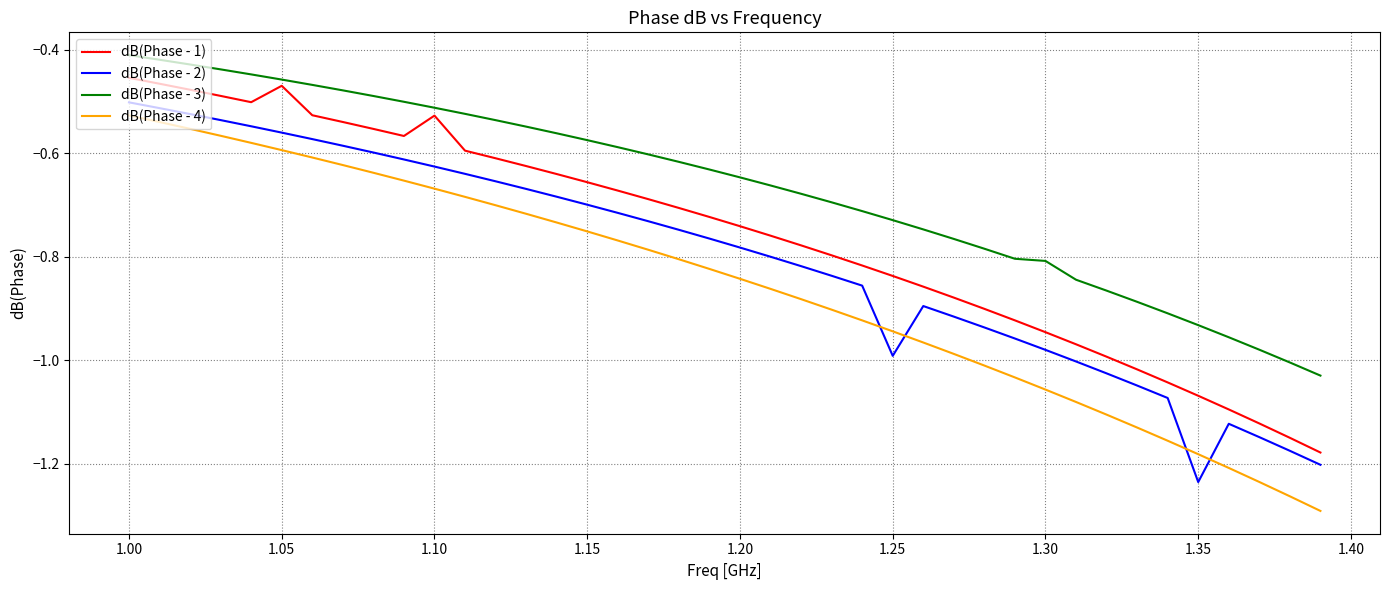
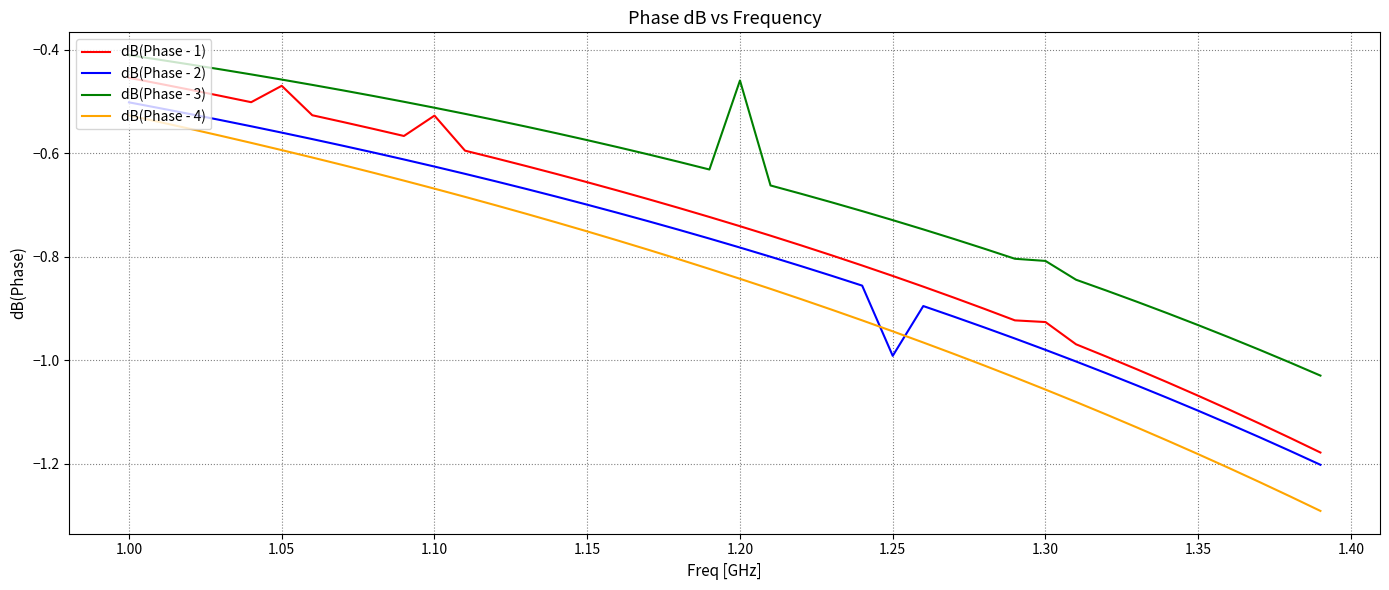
dB(Phase - 3), 1.20: -0.65 -> -0.46
dB(Phase - 1), 1.30: -0.95 -> -0.93
dB(Phase - 2), 1.35: -1.24 -> -1.10
